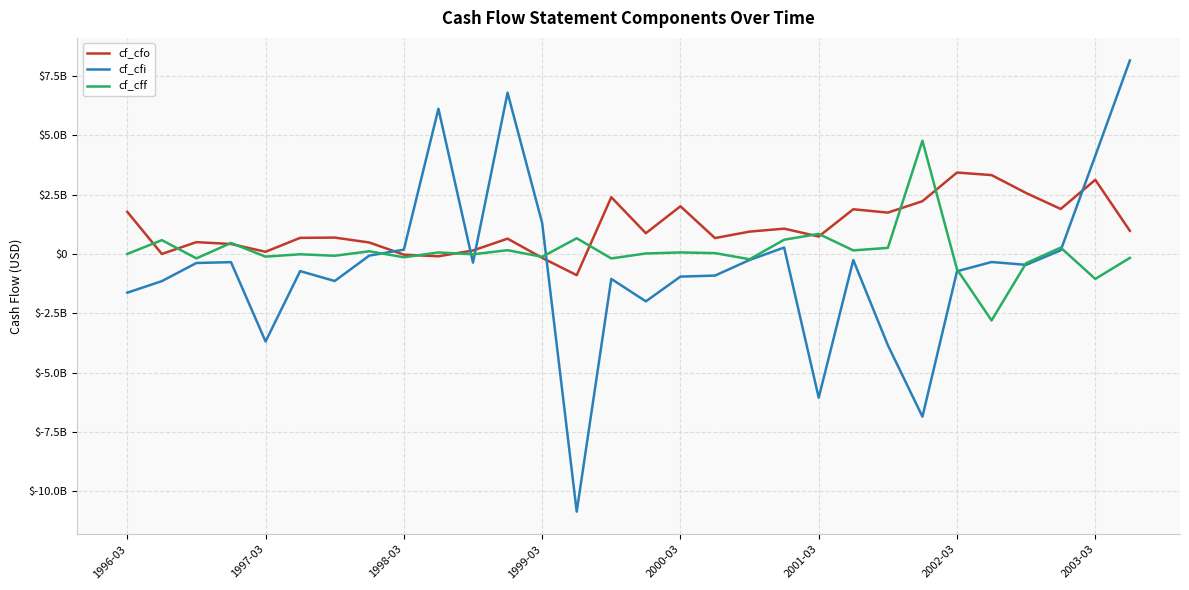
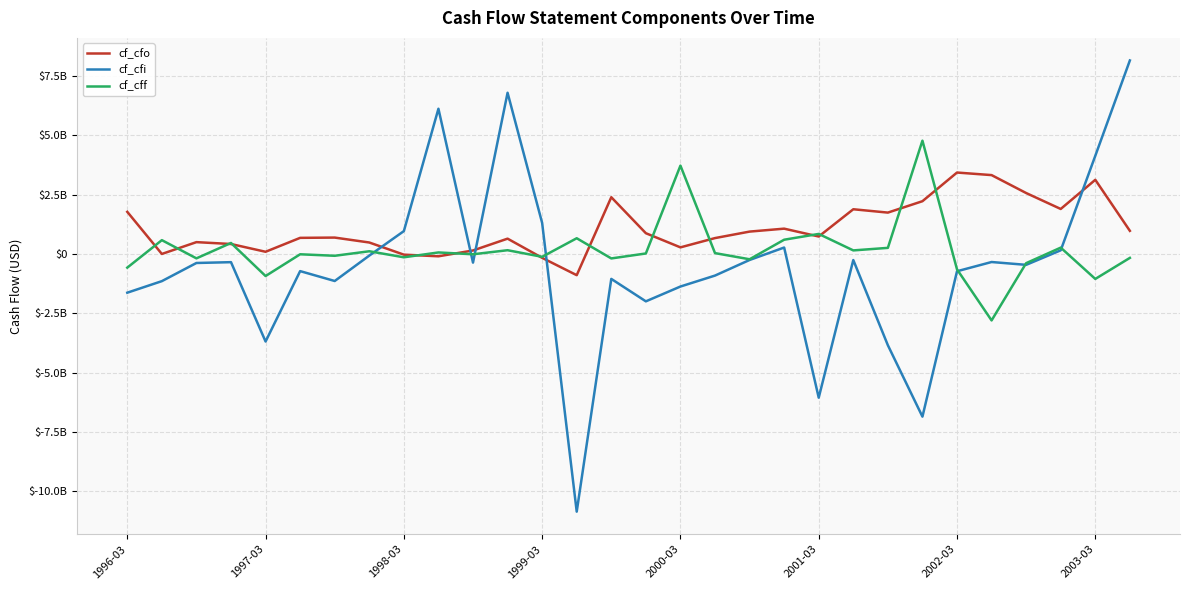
cf_cff, 1996-03: $0 -> $-600000000
cf_cff, 1997-03: $-100000000 -> $-900000000
cf_cfi, 1998-03: $200000000 -> $1000000000
cf_cfo, 2000-03: $2000000000 -> $300000000
cf_cfi, 2000-03: $-1000000000 -> $-1400000000
cf_cff, 2000-03: $100000000 -> $3700000000
